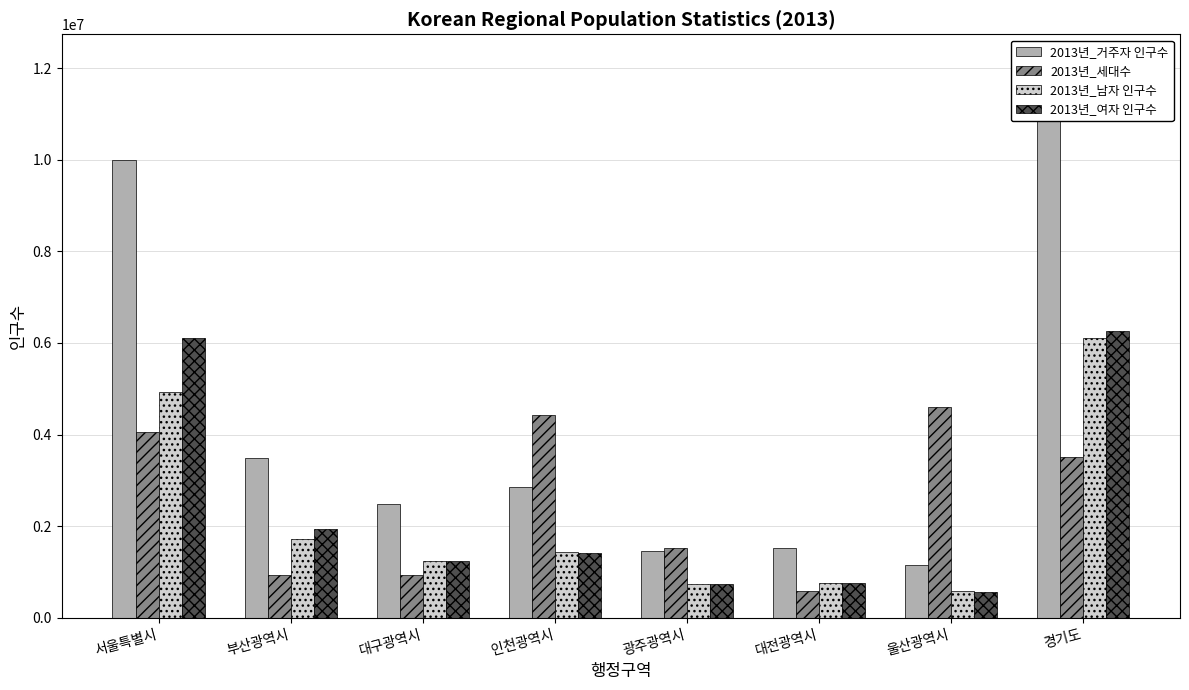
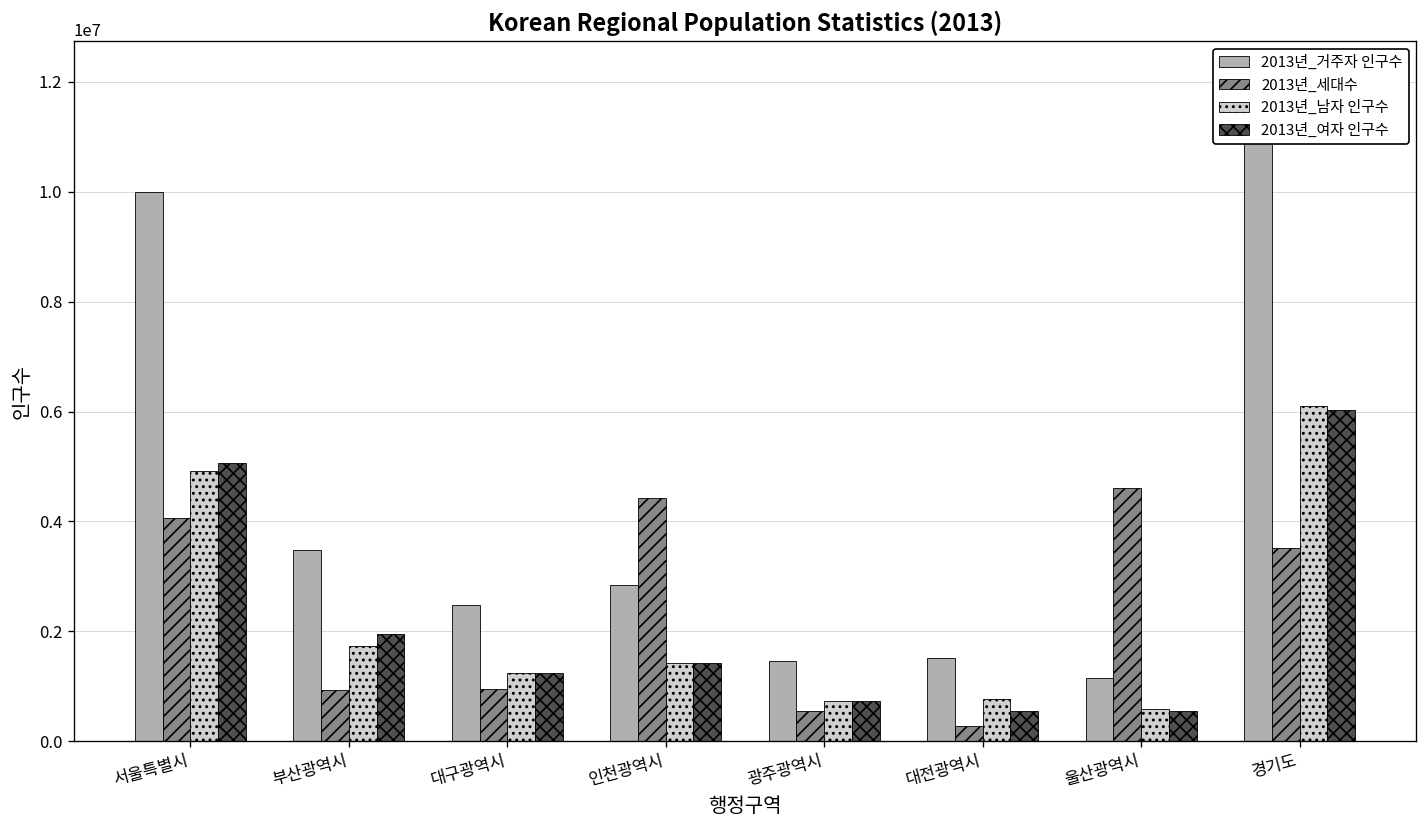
2013년_여자 인구수, 서울특별시: 6100000 -> 5100000
2013년_세대수, 광주광역시: 1500000 -> 600000
2013년_세대수, 대전광역시: 600000 -> 300000
2013년_여자 인구수, 대전광역시: 800000 -> 600000
2013년_여자 인구수, 경기도: 6300000 -> 6000000
